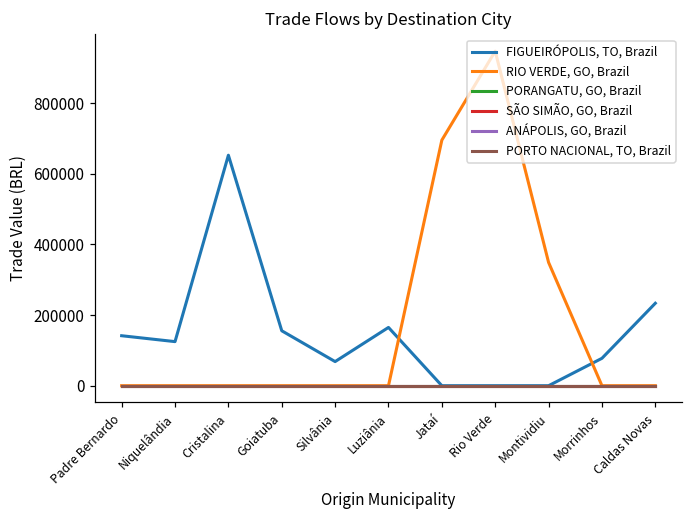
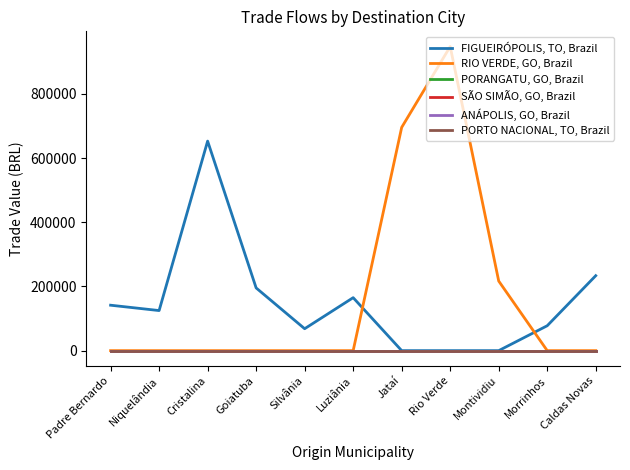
FIGUEIRÓPOLIS, TO, Brazil, Goiatuba: 160000 -> 200000
RIO VERDE, GO, Brazil, Montividiu: 350000 -> 220000
